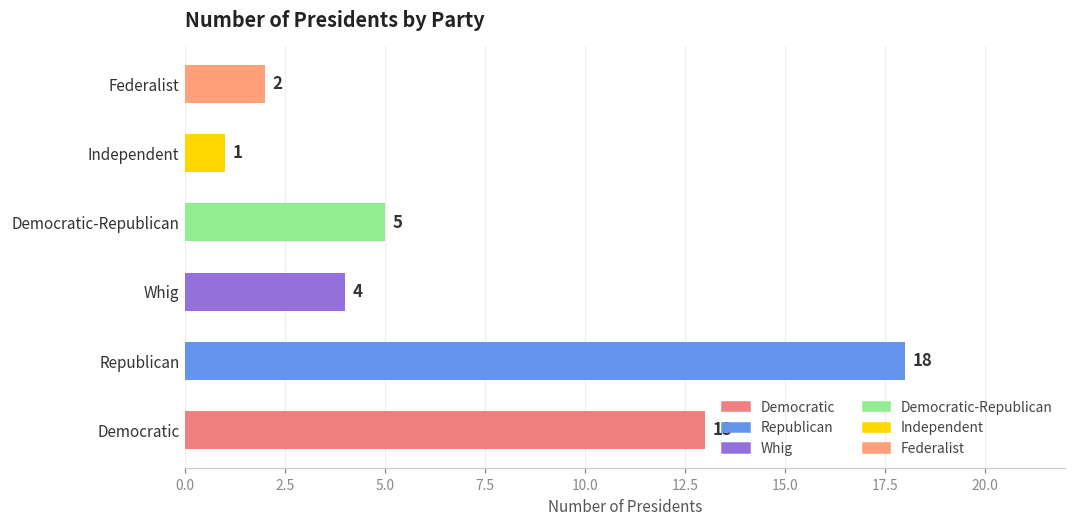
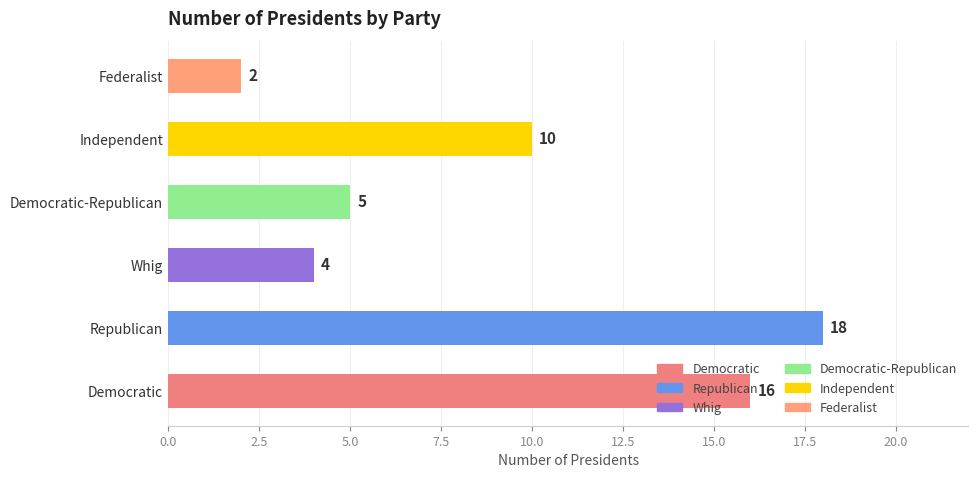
Independent: 1 -> 10
Democratic: 13 -> 16
